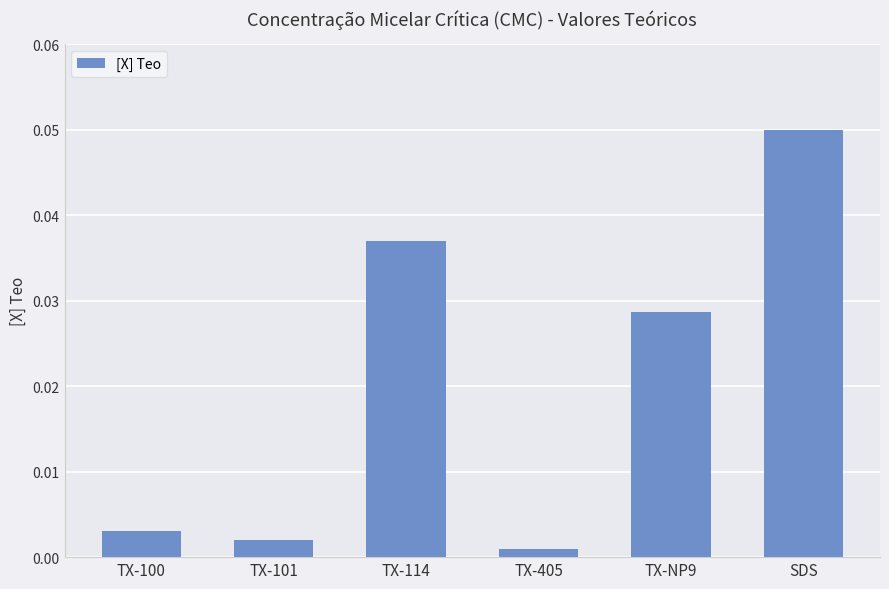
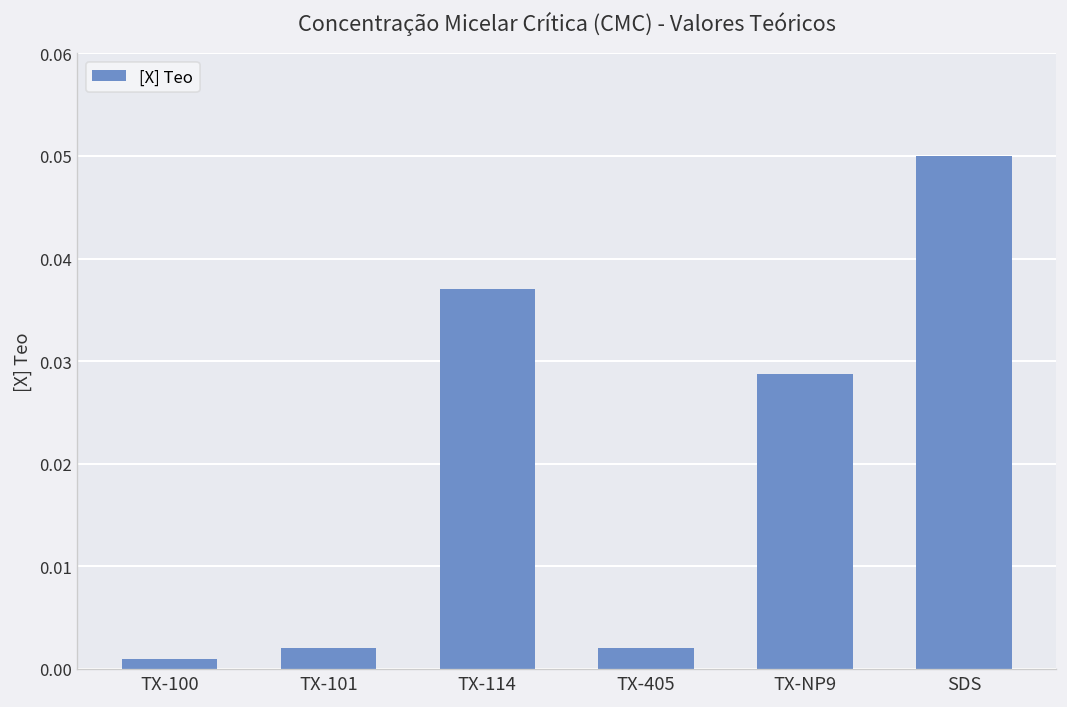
TX-100: 0.003 -> 0.001
TX-405: 0.001 -> 0.002
